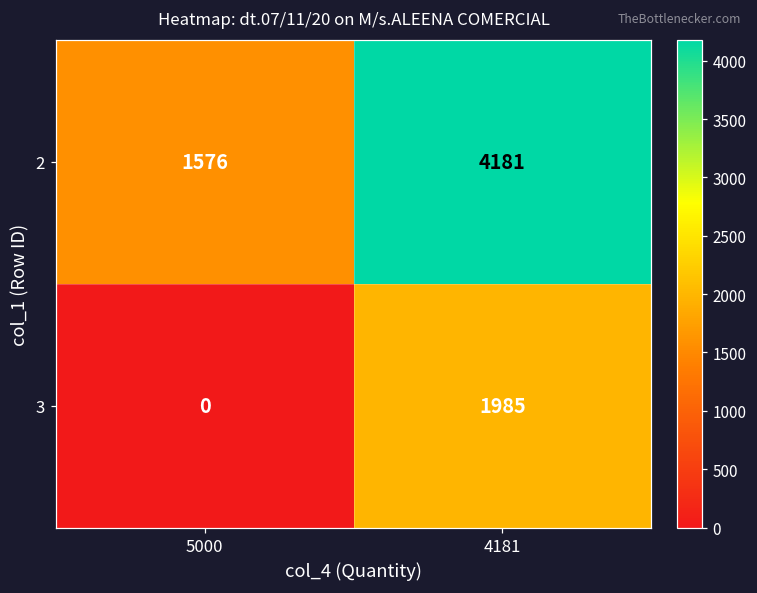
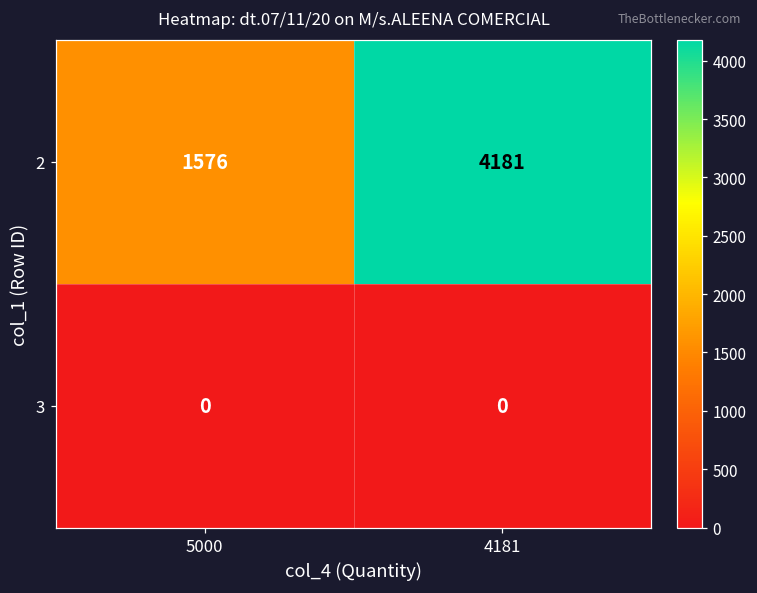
3, 4181: 1985 -> 0
